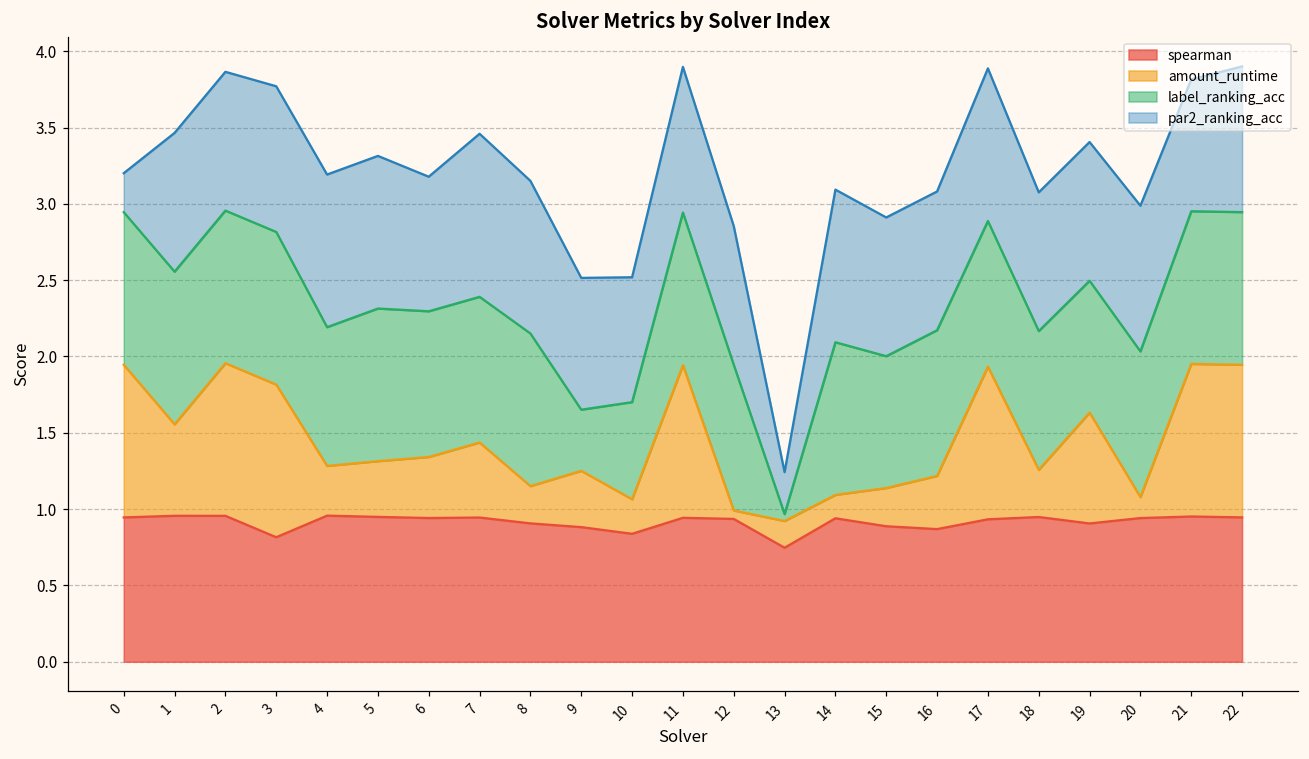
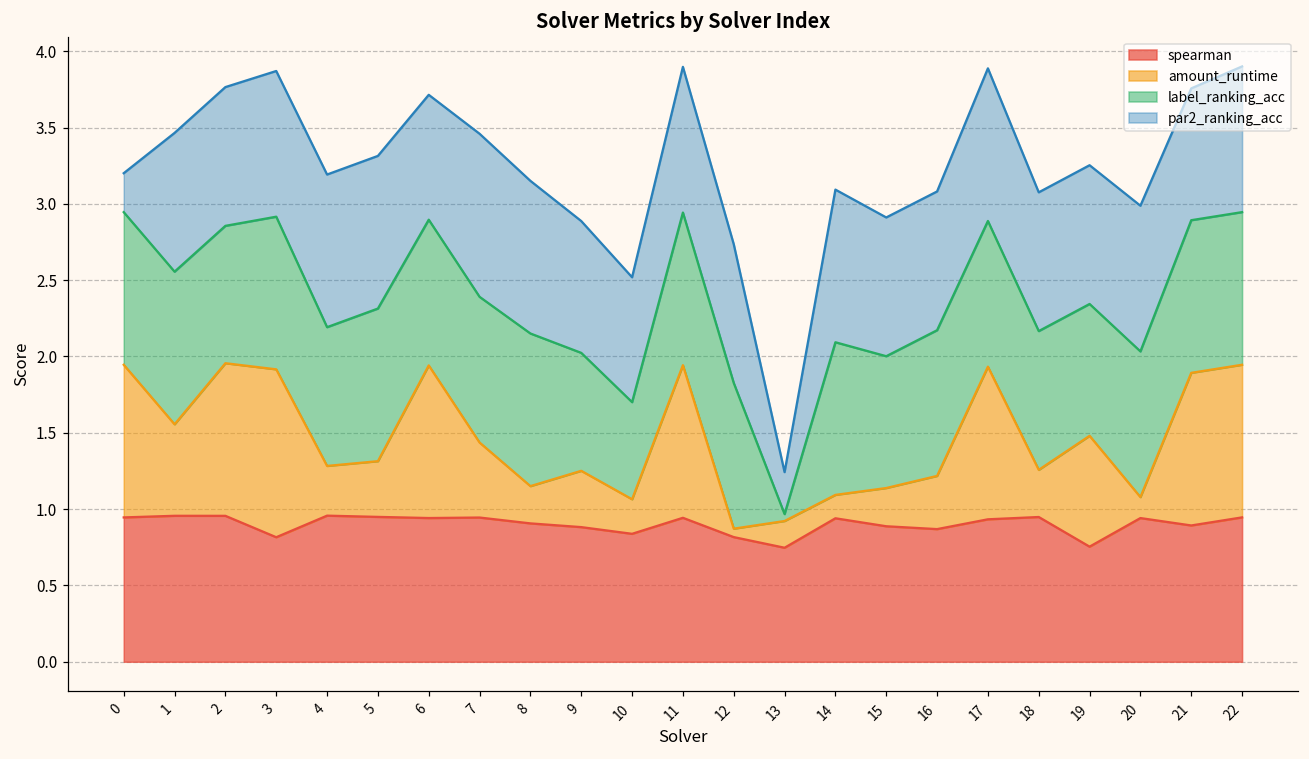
label_ranking_acc, 2: 1.0 -> 0.9
amount_runtime, 3: 1.0 -> 1.1
amount_runtime, 6: 0.4 -> 1.0
par2_ranking_acc, 6: 0.88 -> 0.82
label_ranking_acc, 9: 0.40 -> 0.77
spearman, 12: 0.94 -> 0.82
spearman, 19: 0.91 -> 0.75
spearman, 21: 0.95 -> 0.89
